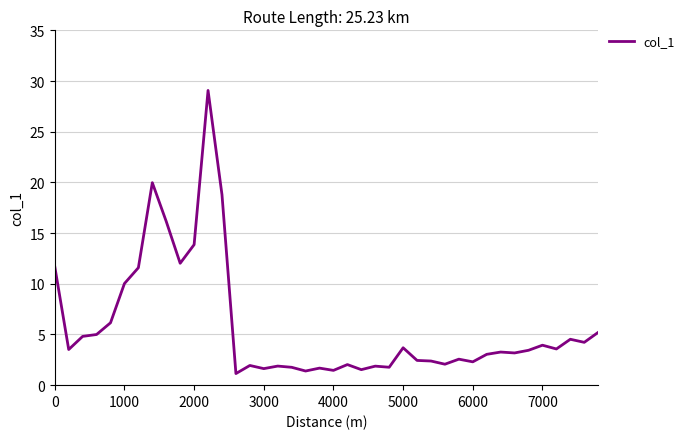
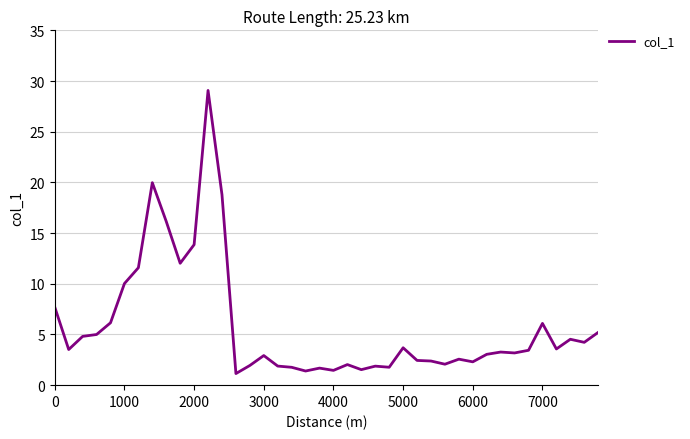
0: 11.7 -> 7.7
3000: 1.6 -> 2.9
7000: 3.9 -> 6.1
